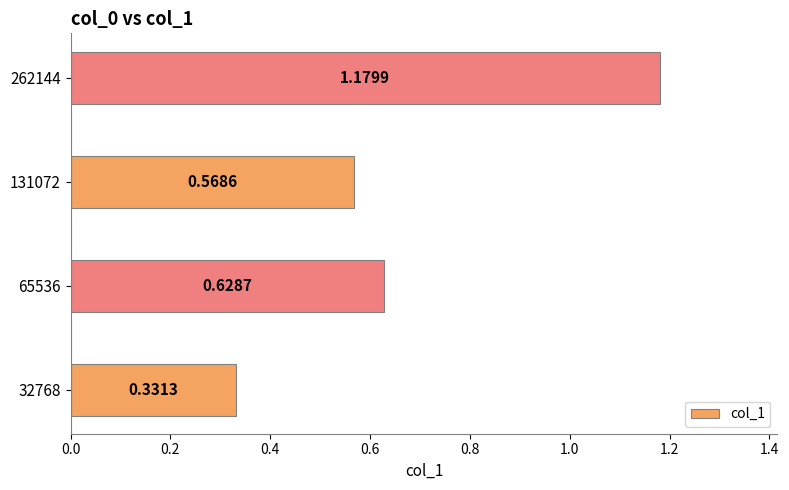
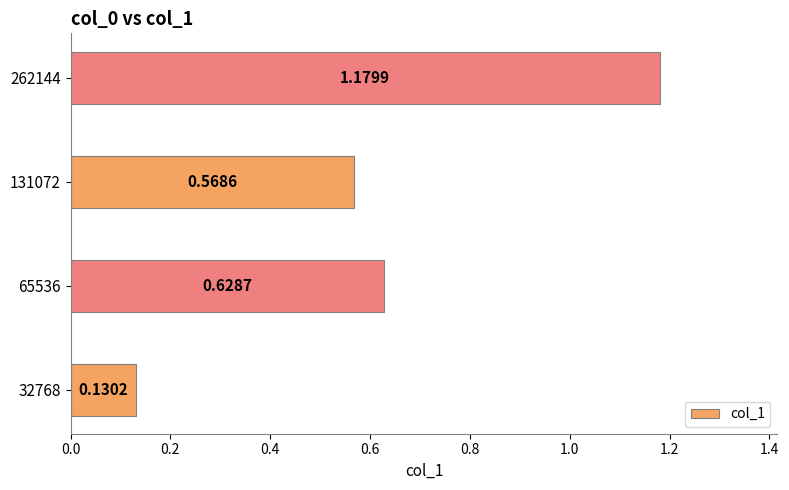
32768: 0.3313 -> 0.1302
